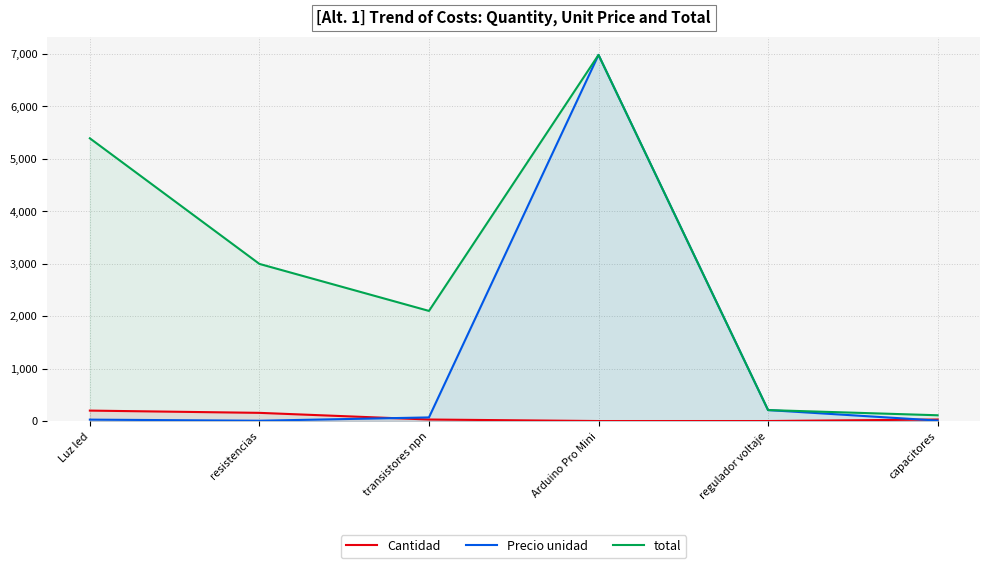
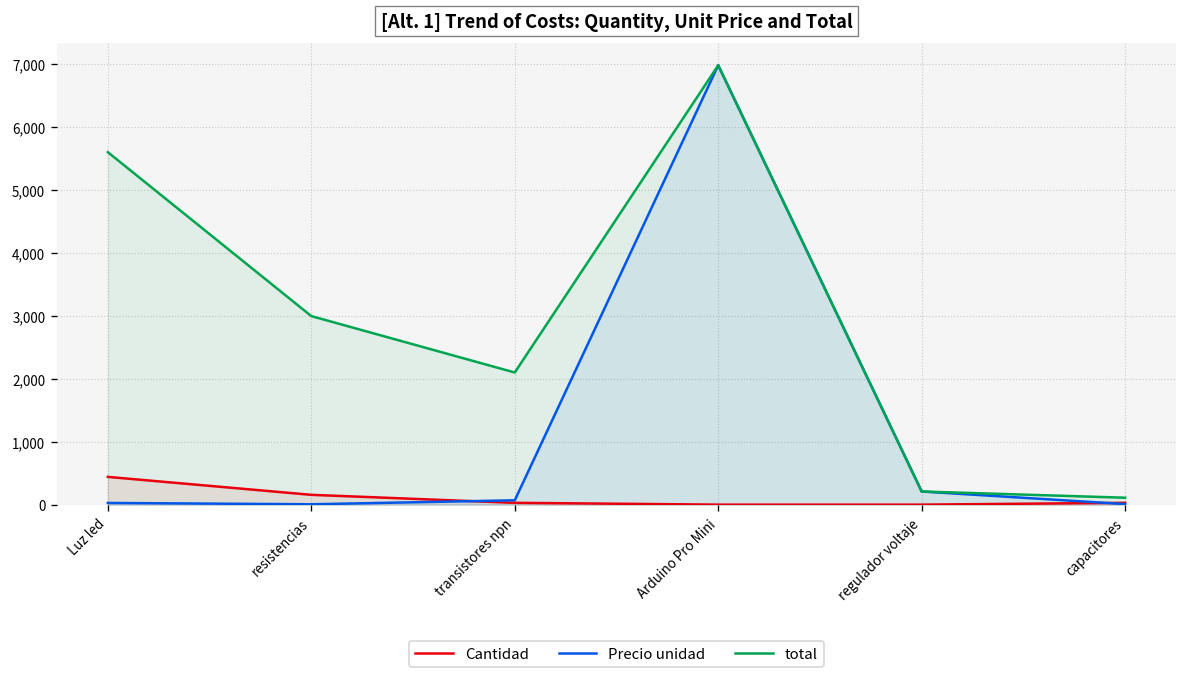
Cantidad, Luz led: 200 -> 400
total, Luz led: 5,400 -> 5,600
